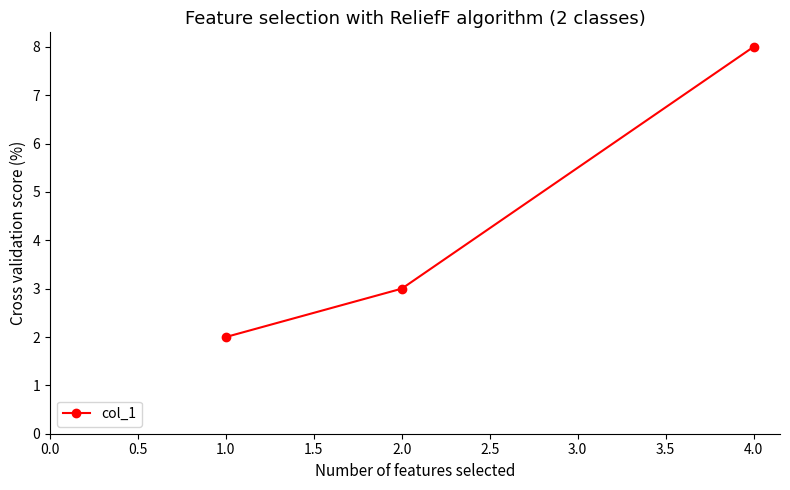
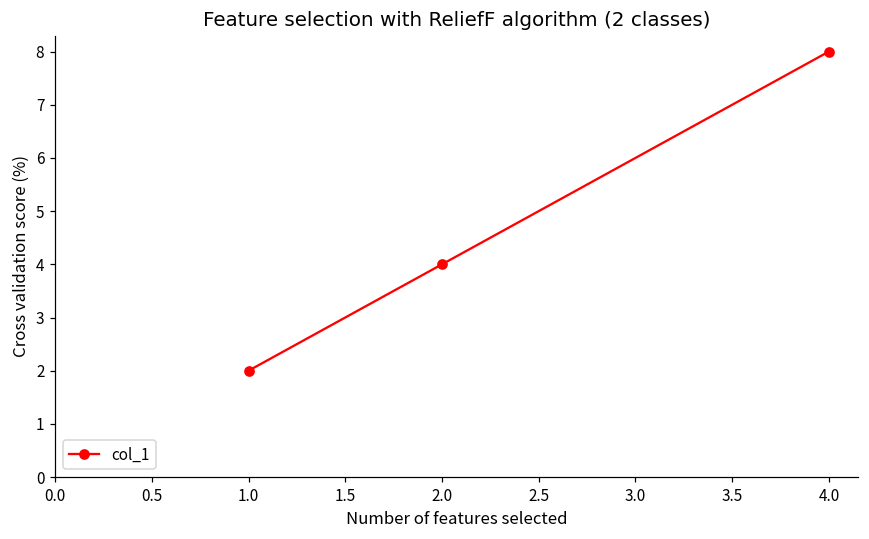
2.0: 3 -> 4
